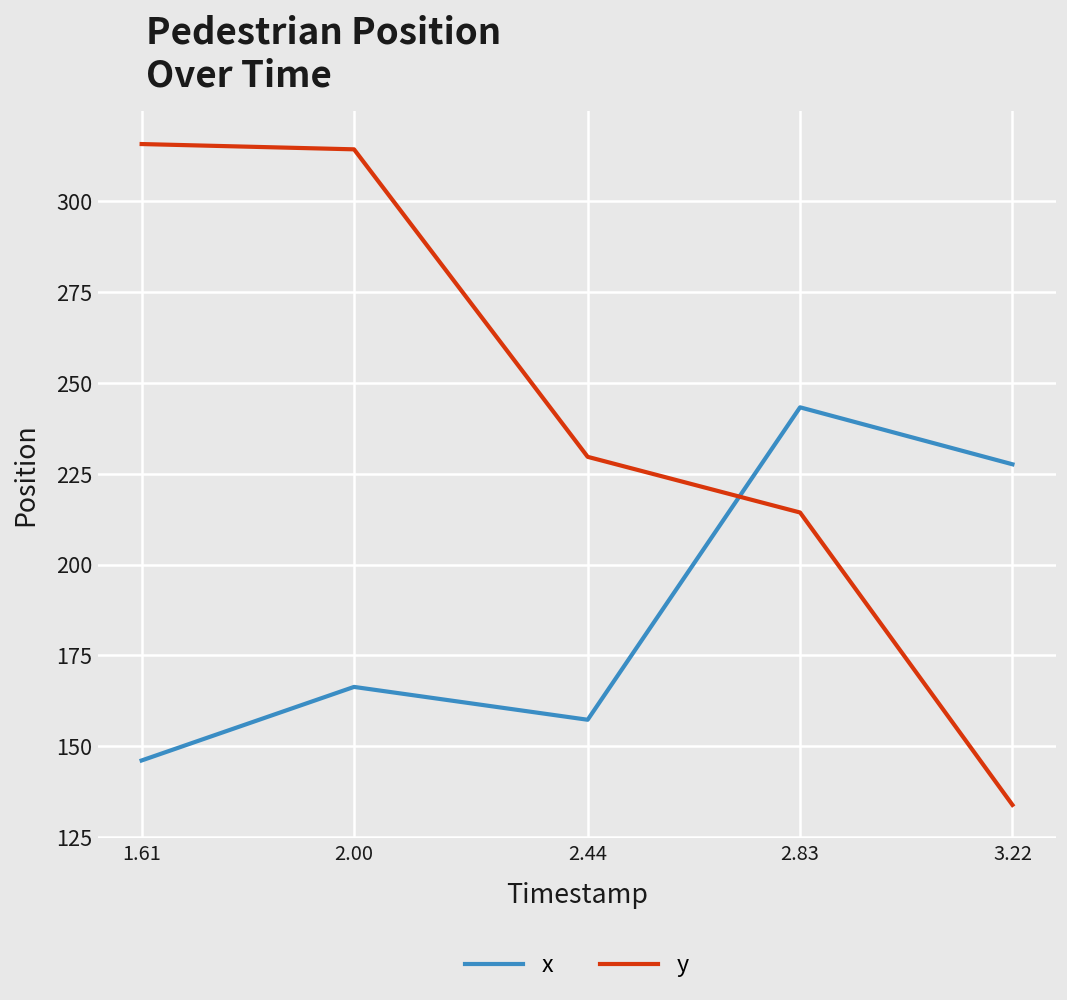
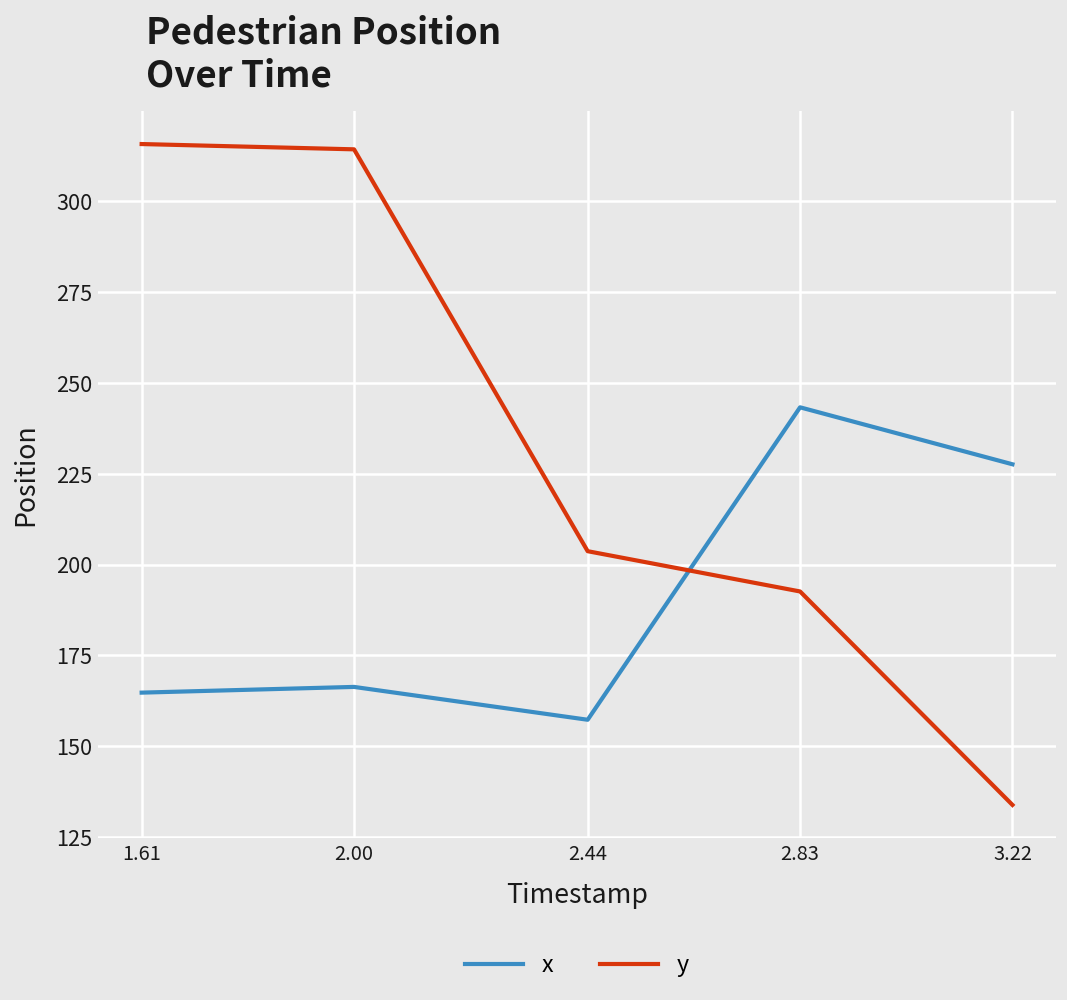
x, 1.61: 146 -> 165
y, 2.44: 230 -> 204
y, 2.83: 214 -> 193
